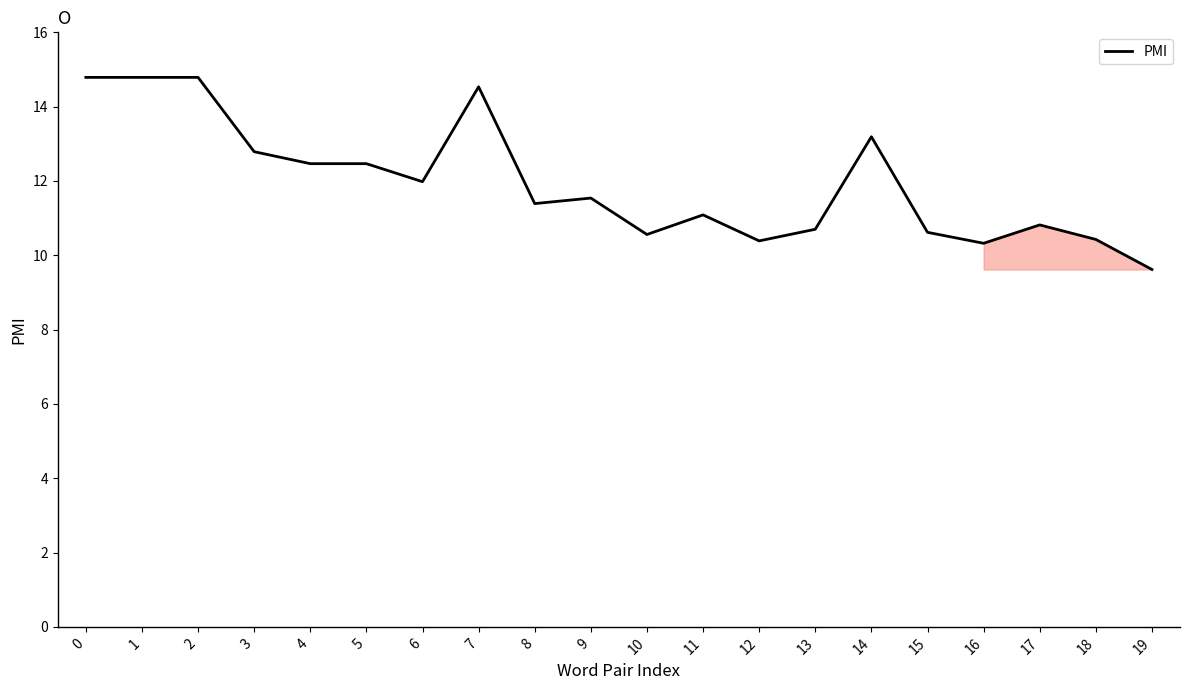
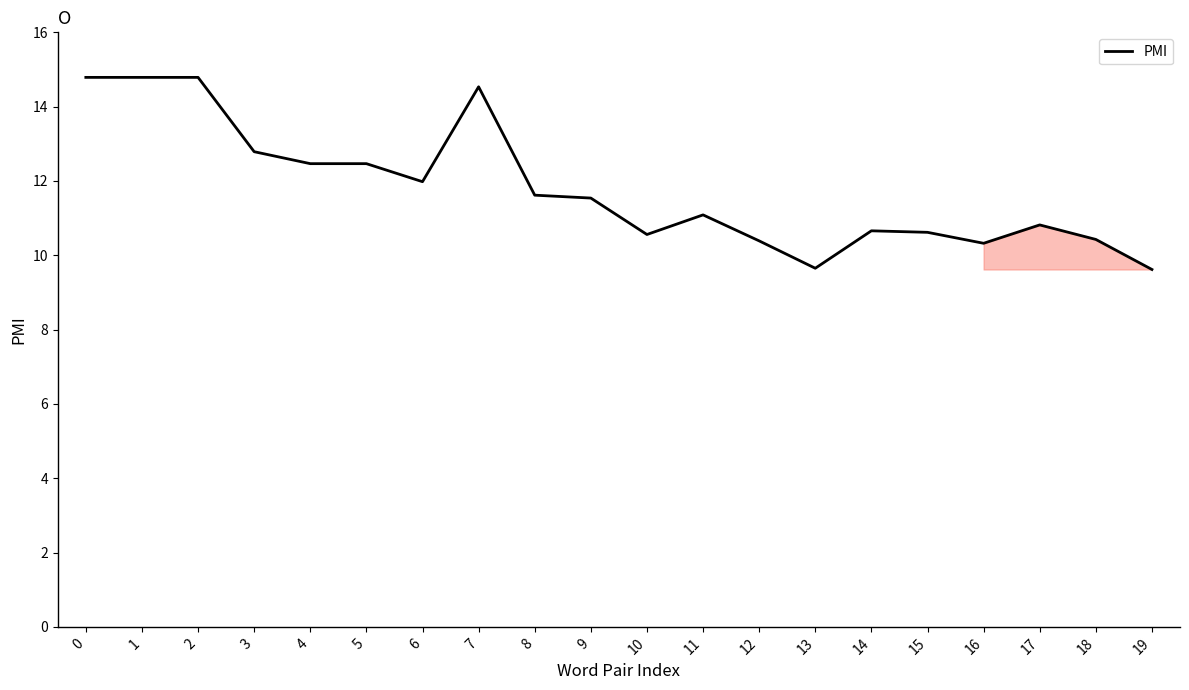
PMI, 8: 11.4 -> 11.6
PMI, 13: 10.7 -> 9.7
PMI, 14: 13.2 -> 10.7
